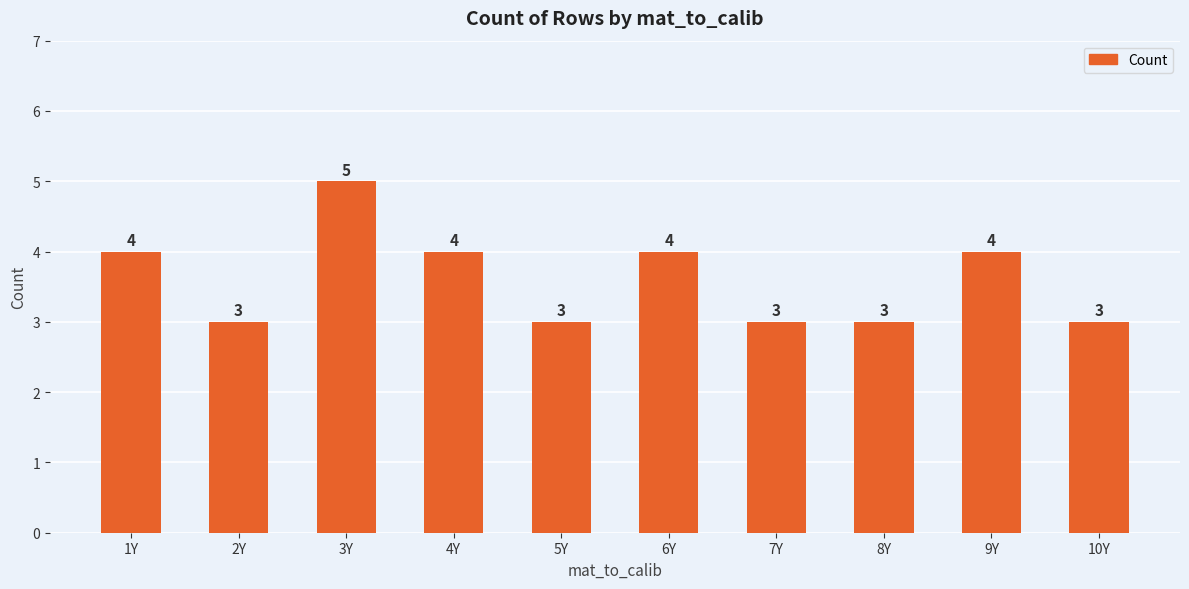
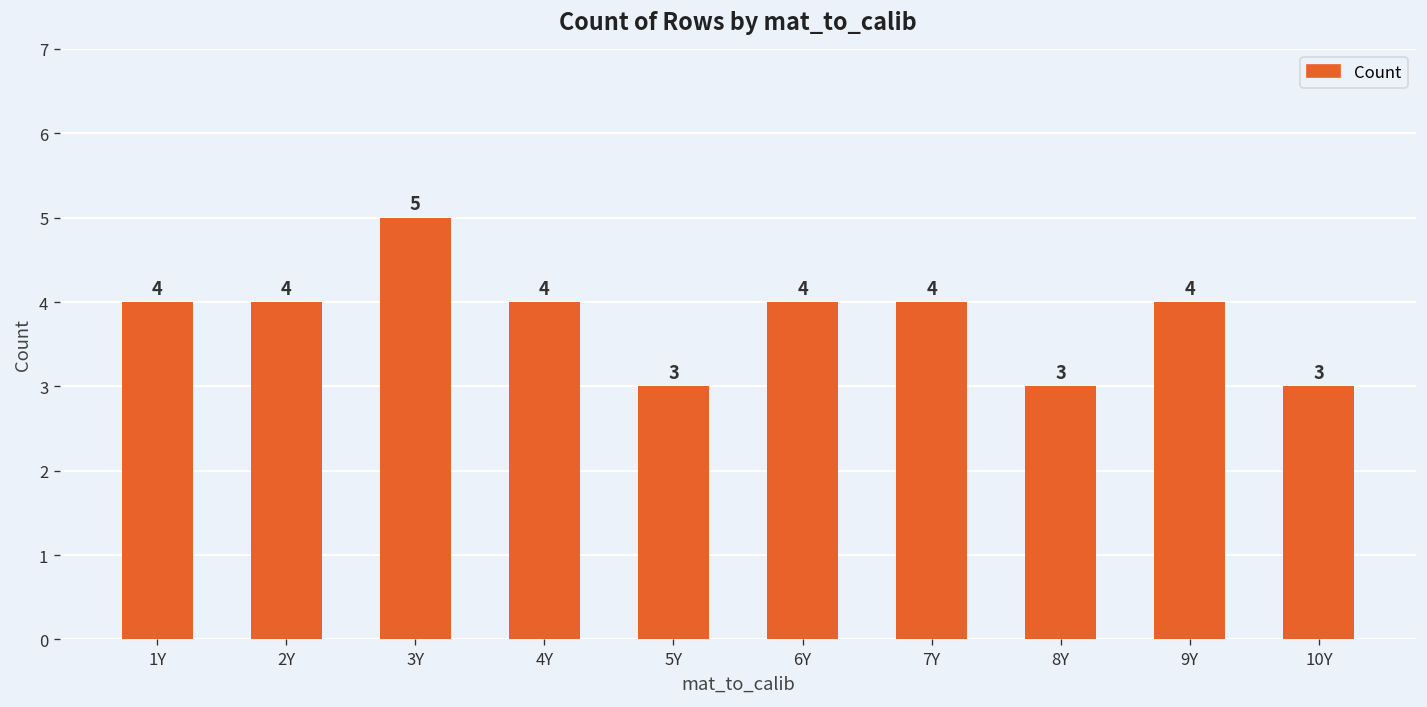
2Y: 3 -> 4
7Y: 3 -> 4
